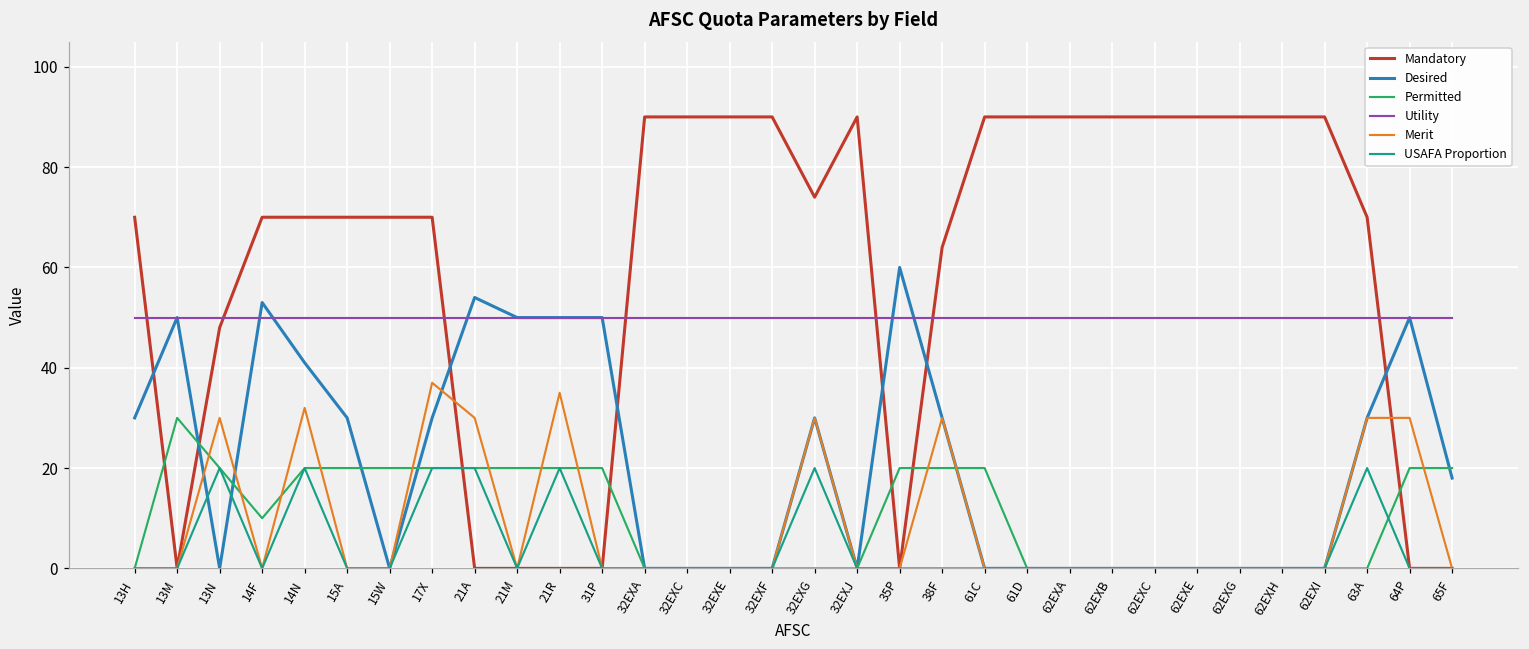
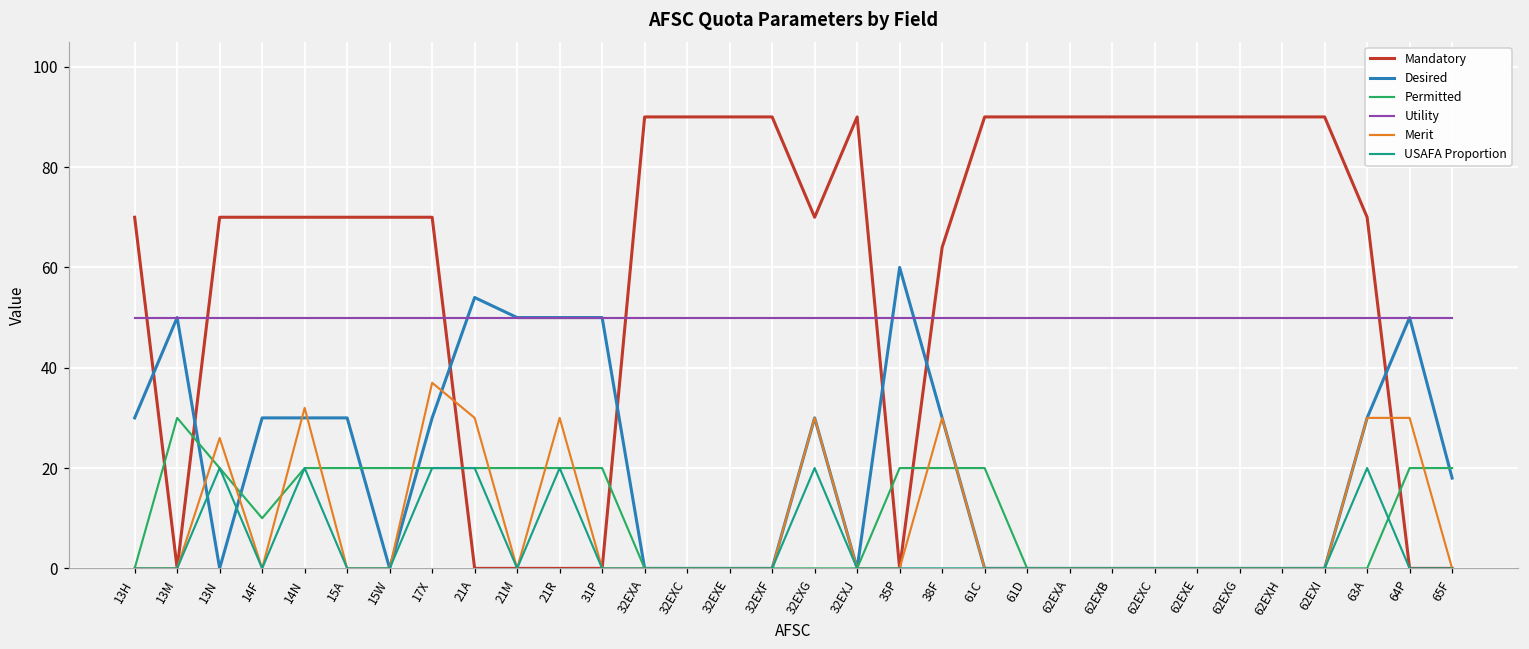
Mandatory, 13N: 48 -> 70
Merit, 13N: 30 -> 26
Desired, 14F: 53 -> 30
Desired, 14N: 41 -> 30
Merit, 21R: 35 -> 30
Mandatory, 32EXG: 74 -> 70
